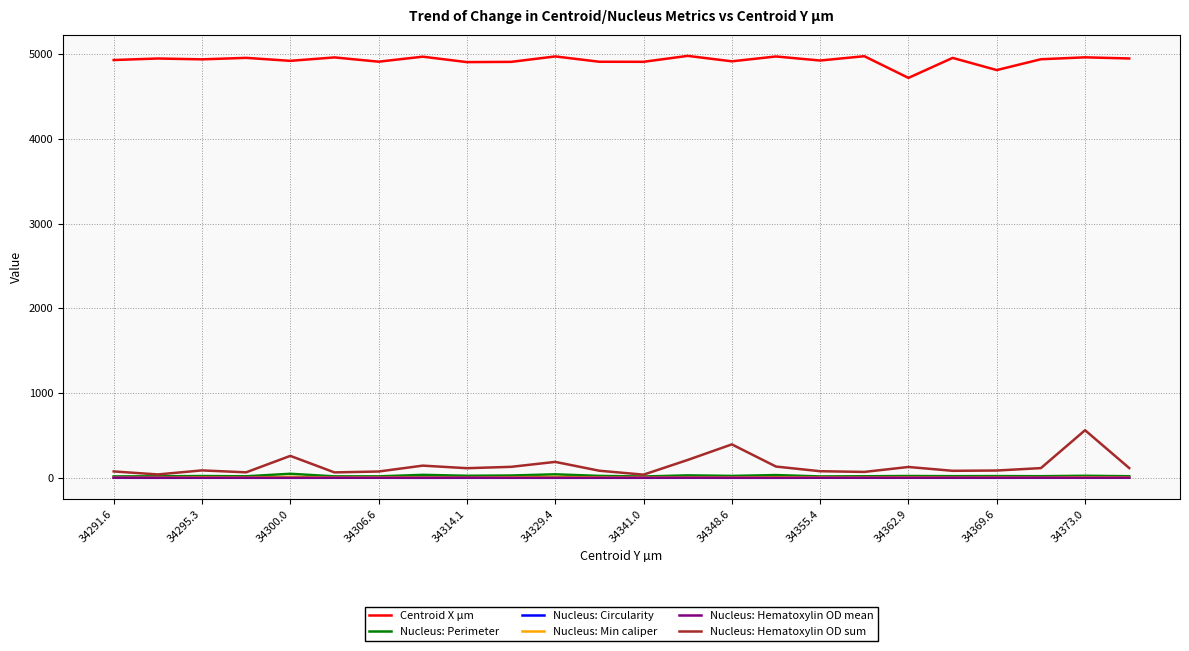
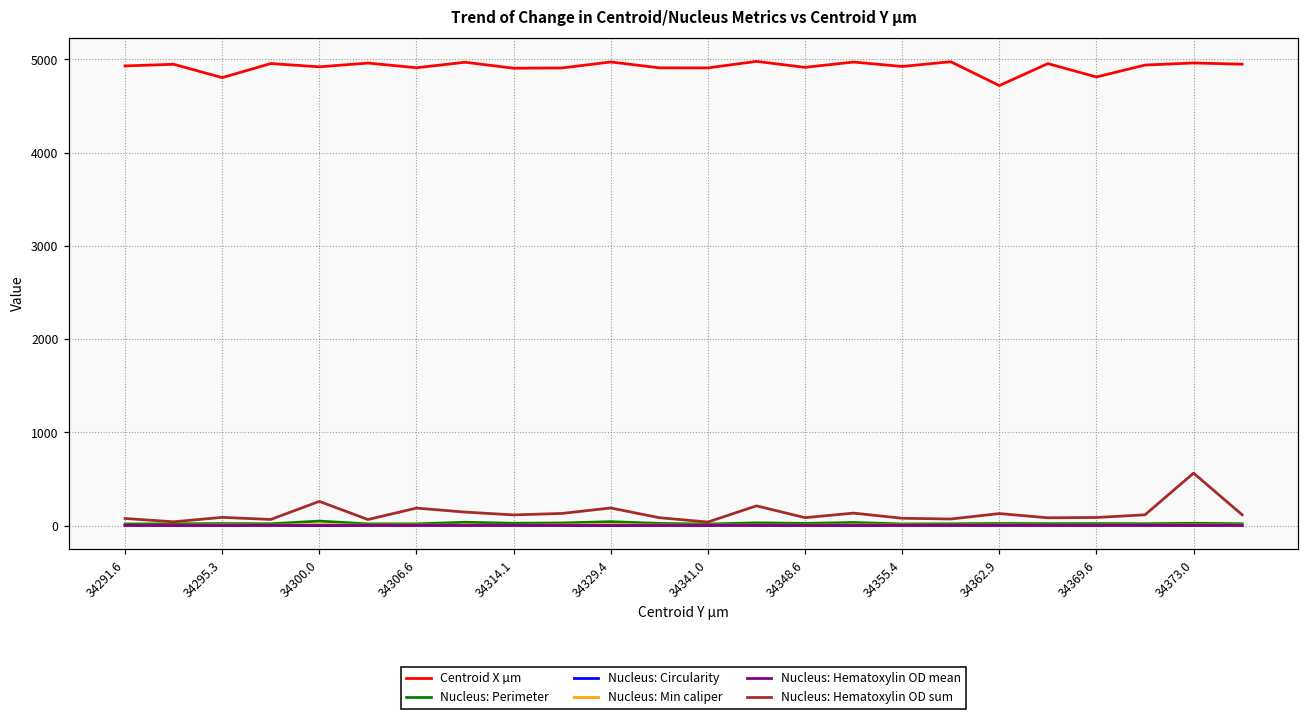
Centroid X µm, 34295.3: 4900 -> 4800
Nucleus: Hematoxylin OD sum, 34306.6: 100 -> 200
Nucleus: Hematoxylin OD sum, 34348.6: 400 -> 100
